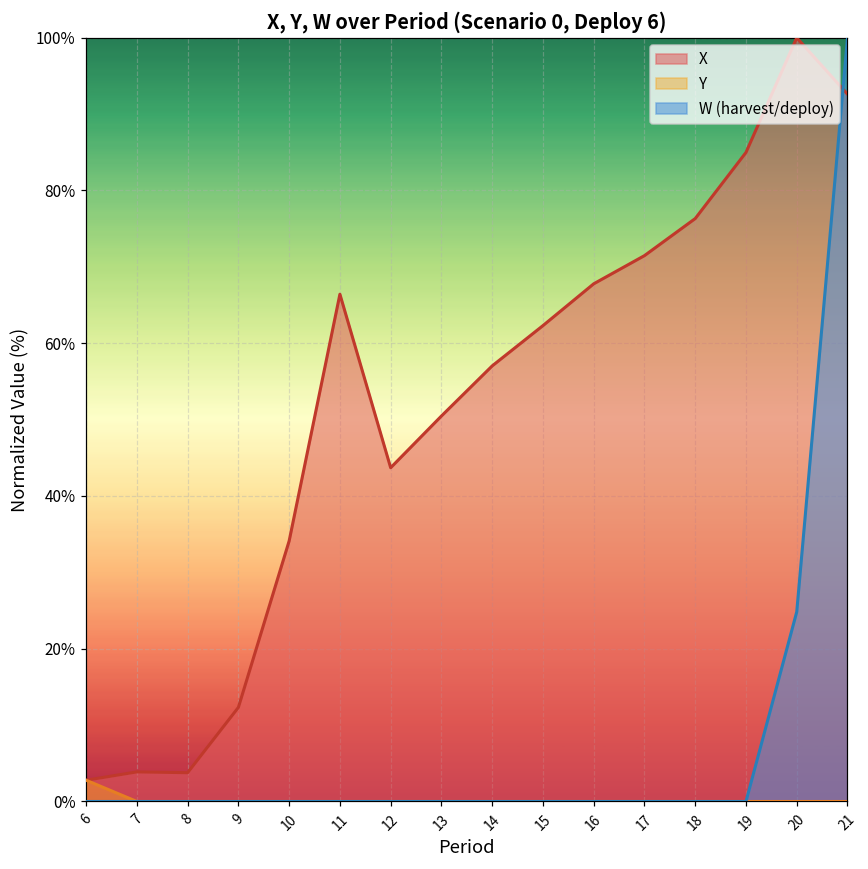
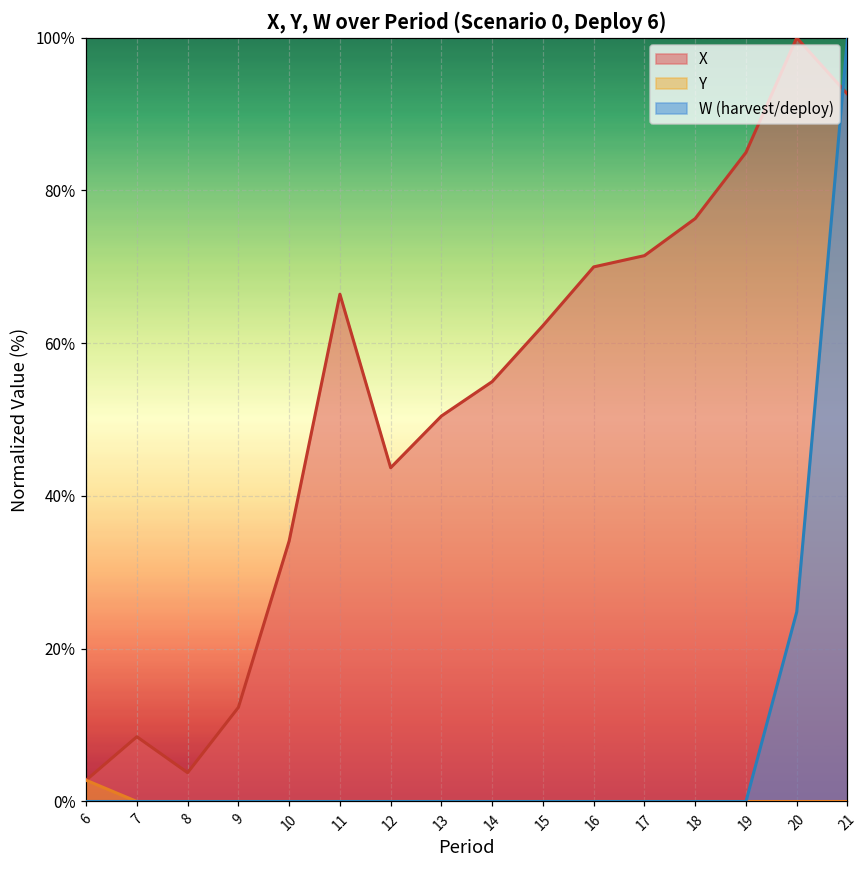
X, 7: 4% -> 8%
X, 14: 57% -> 55%
X, 16: 68% -> 70%
